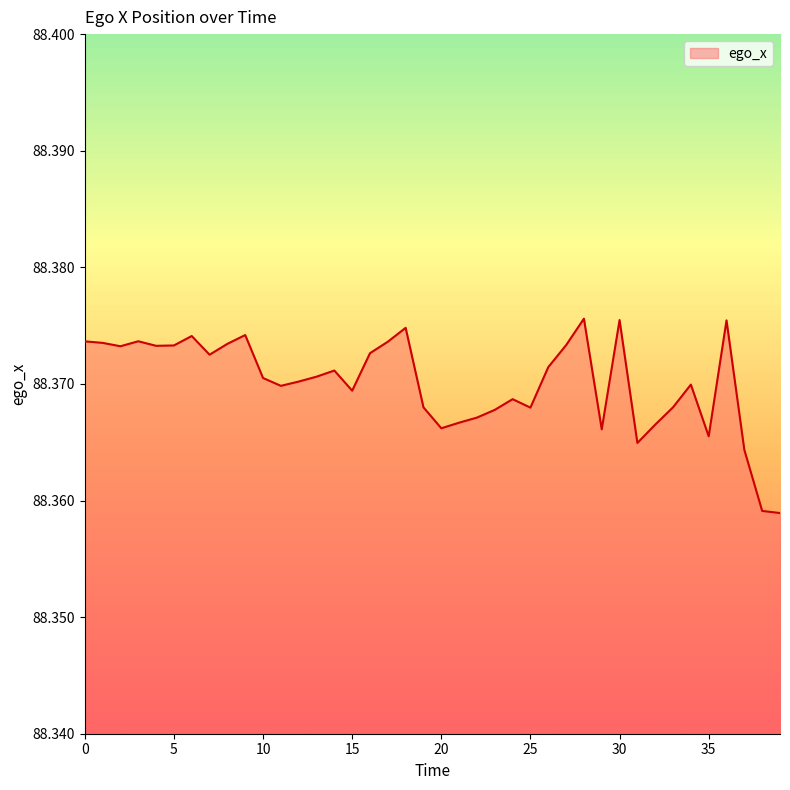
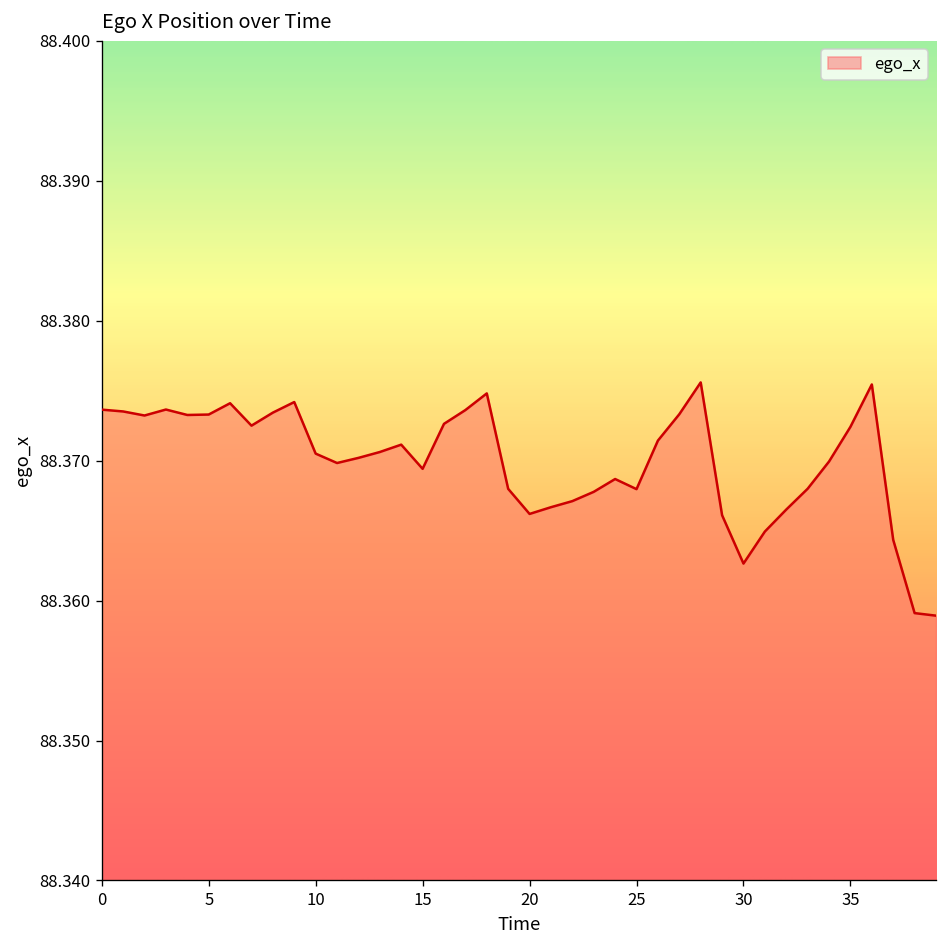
30: 88.3755 -> 88.3626
35: 88.3655 -> 88.3724
